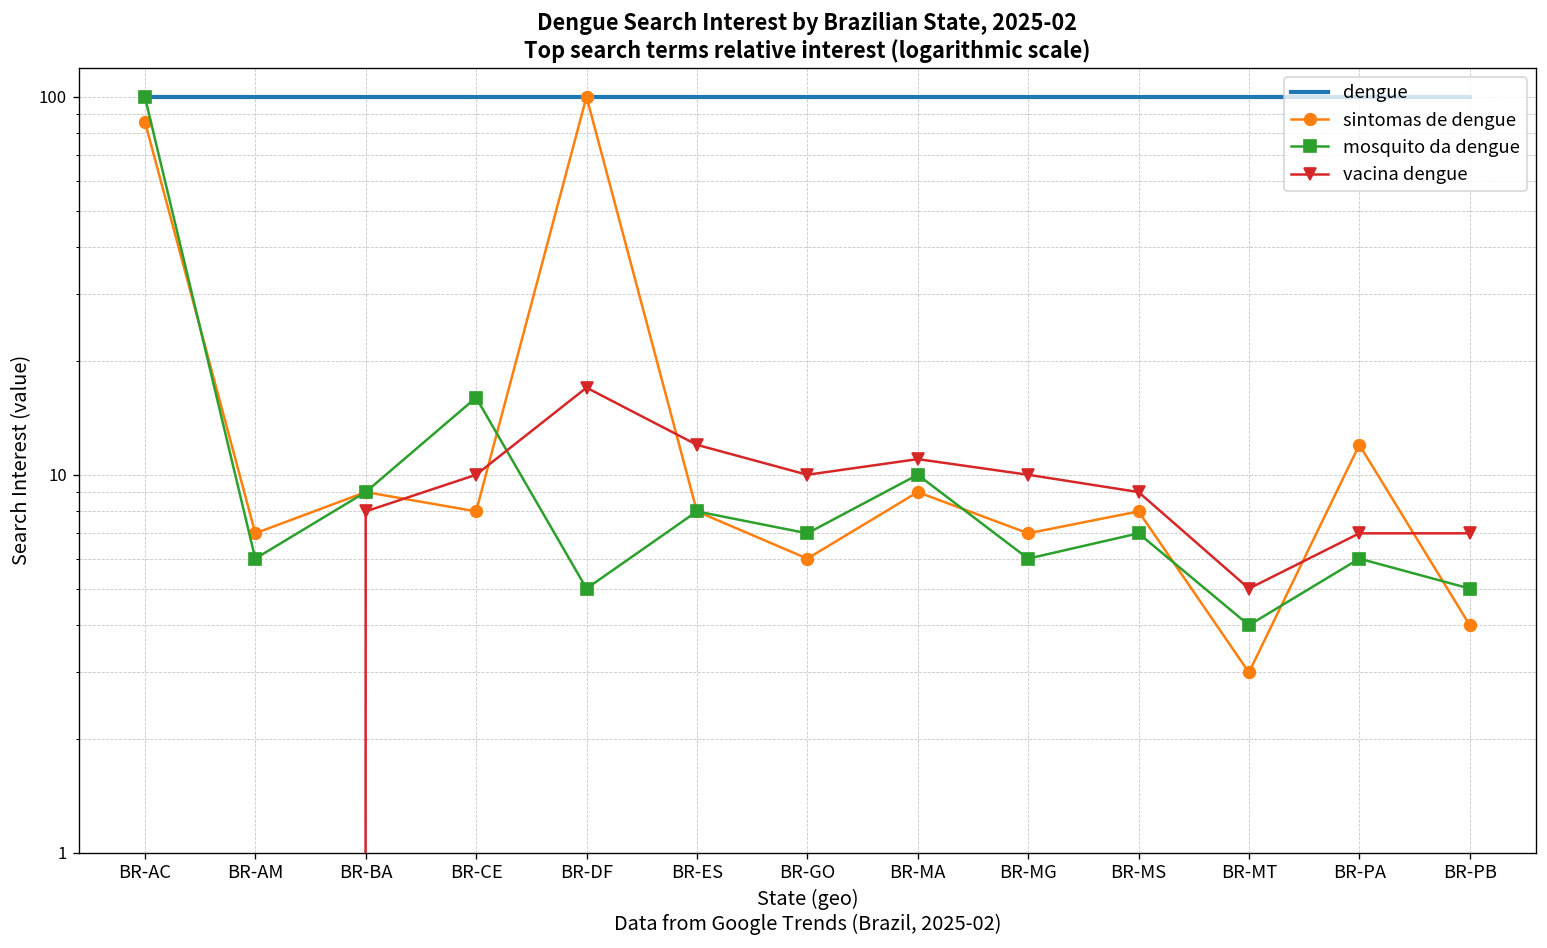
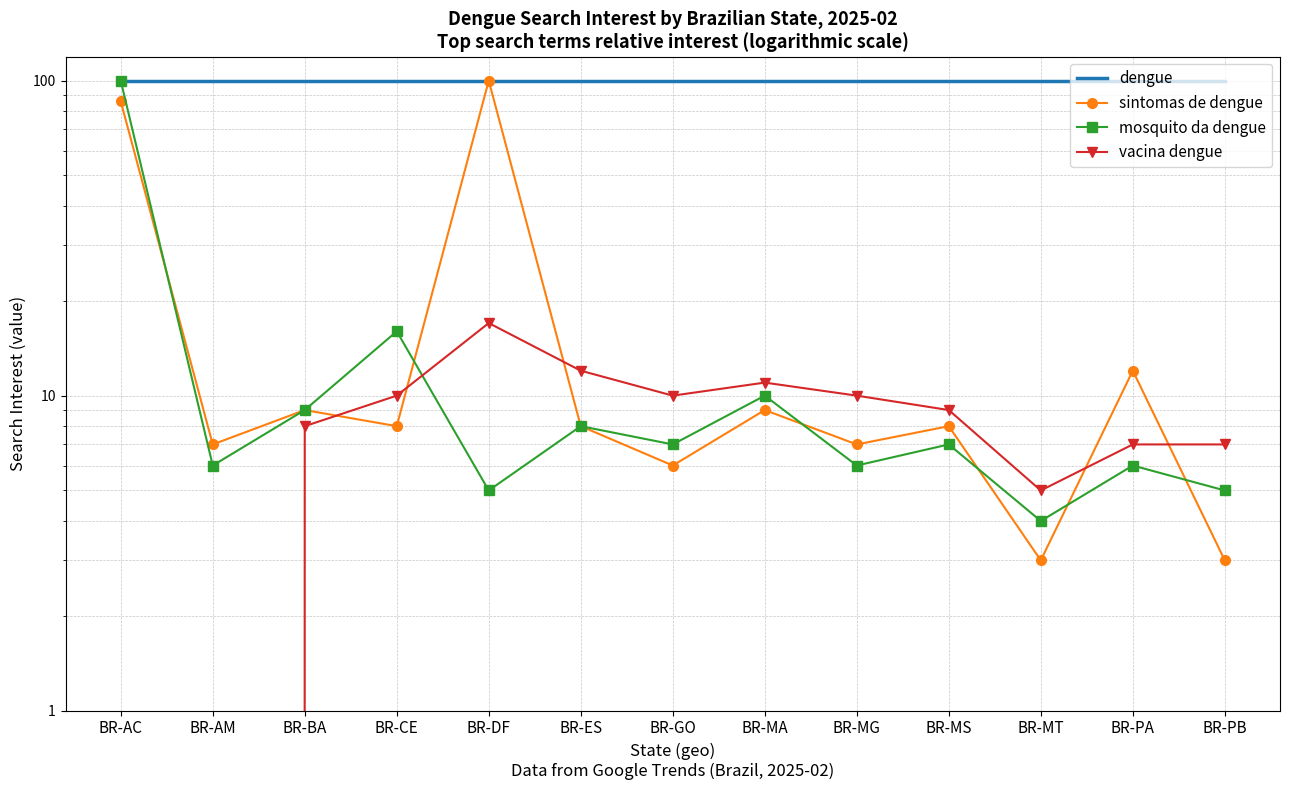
sintomas de dengue, BR-PB: 4 -> 3
